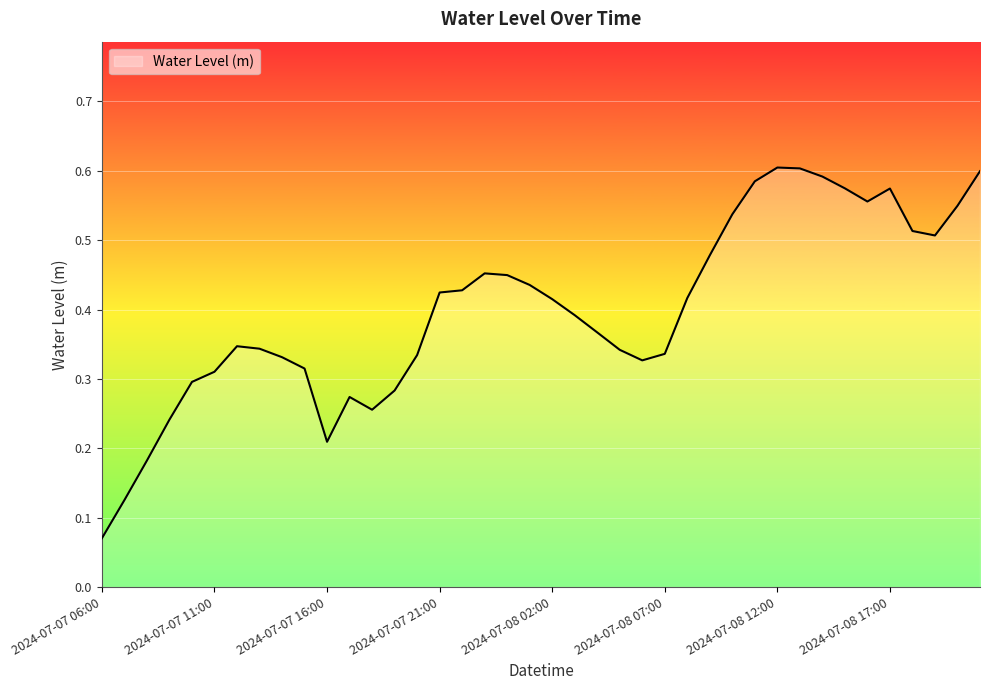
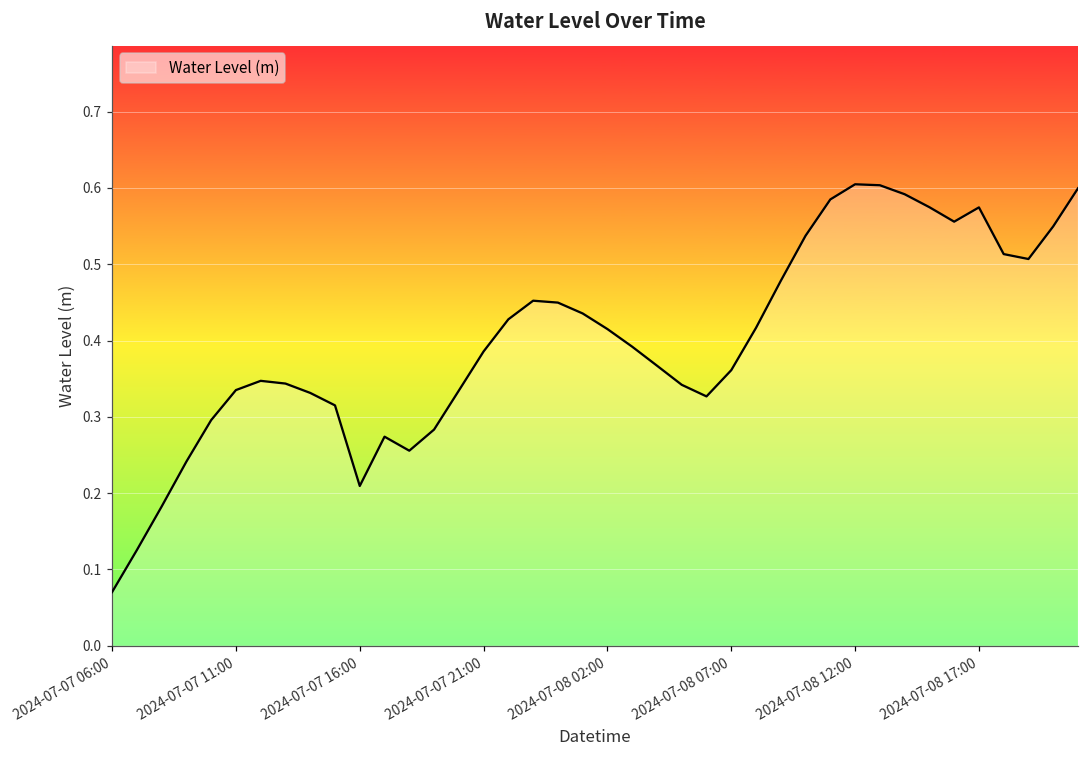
2024-07-07 11:00: 0.31 -> 0.34
2024-07-07 21:00: 0.42 -> 0.39
2024-07-08 07:00: 0.34 -> 0.36
